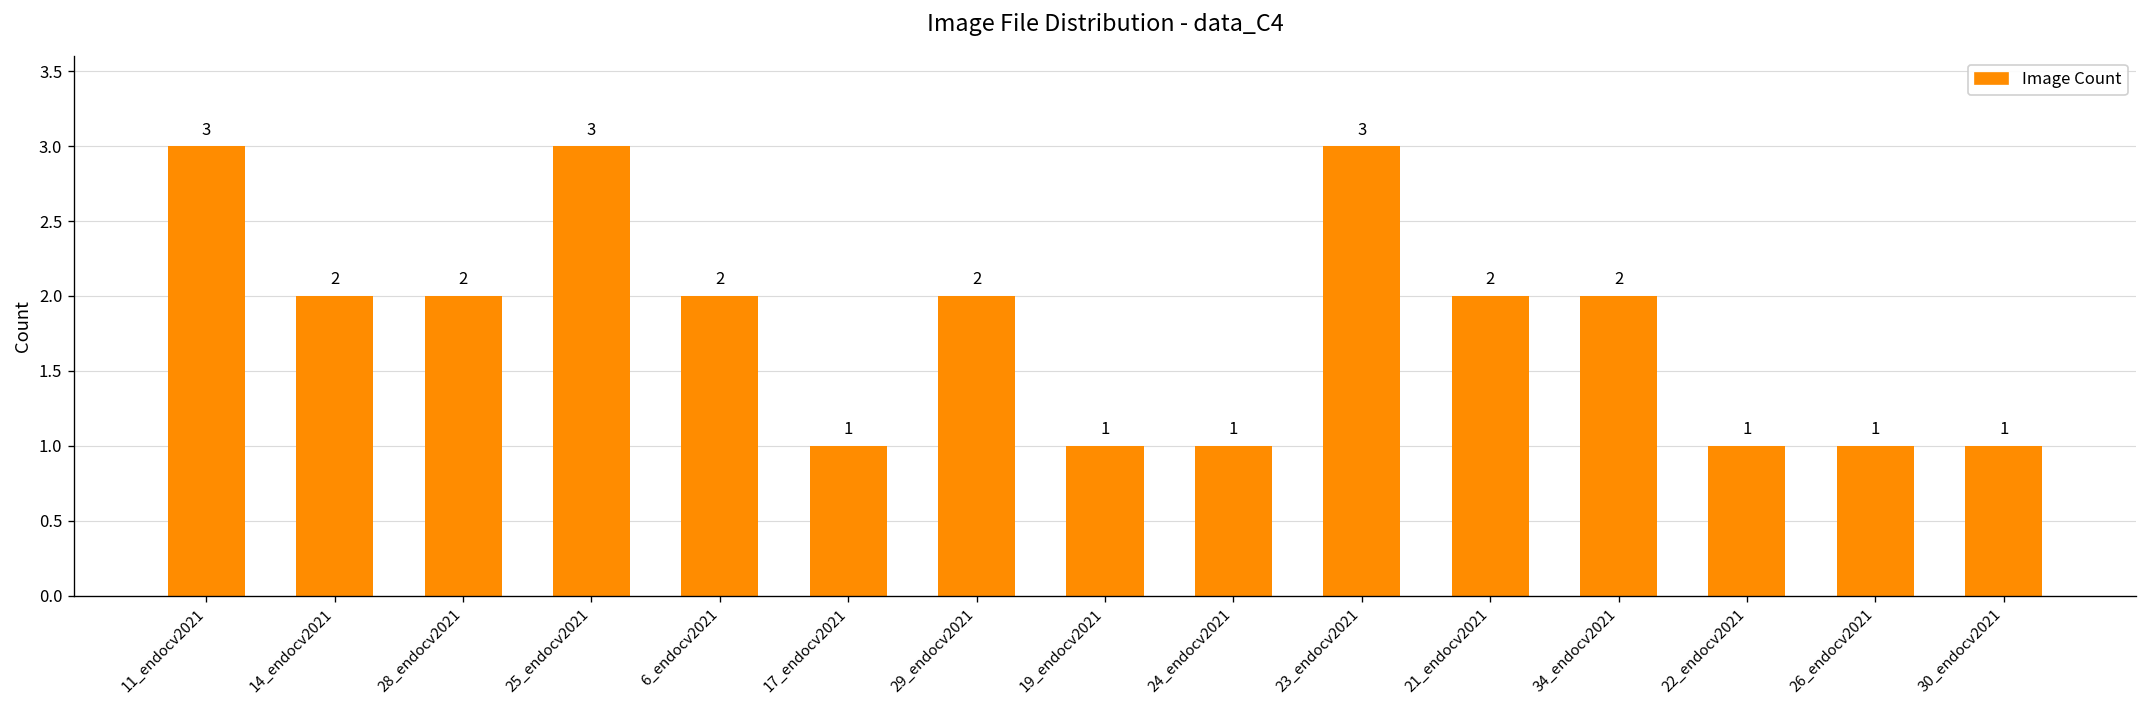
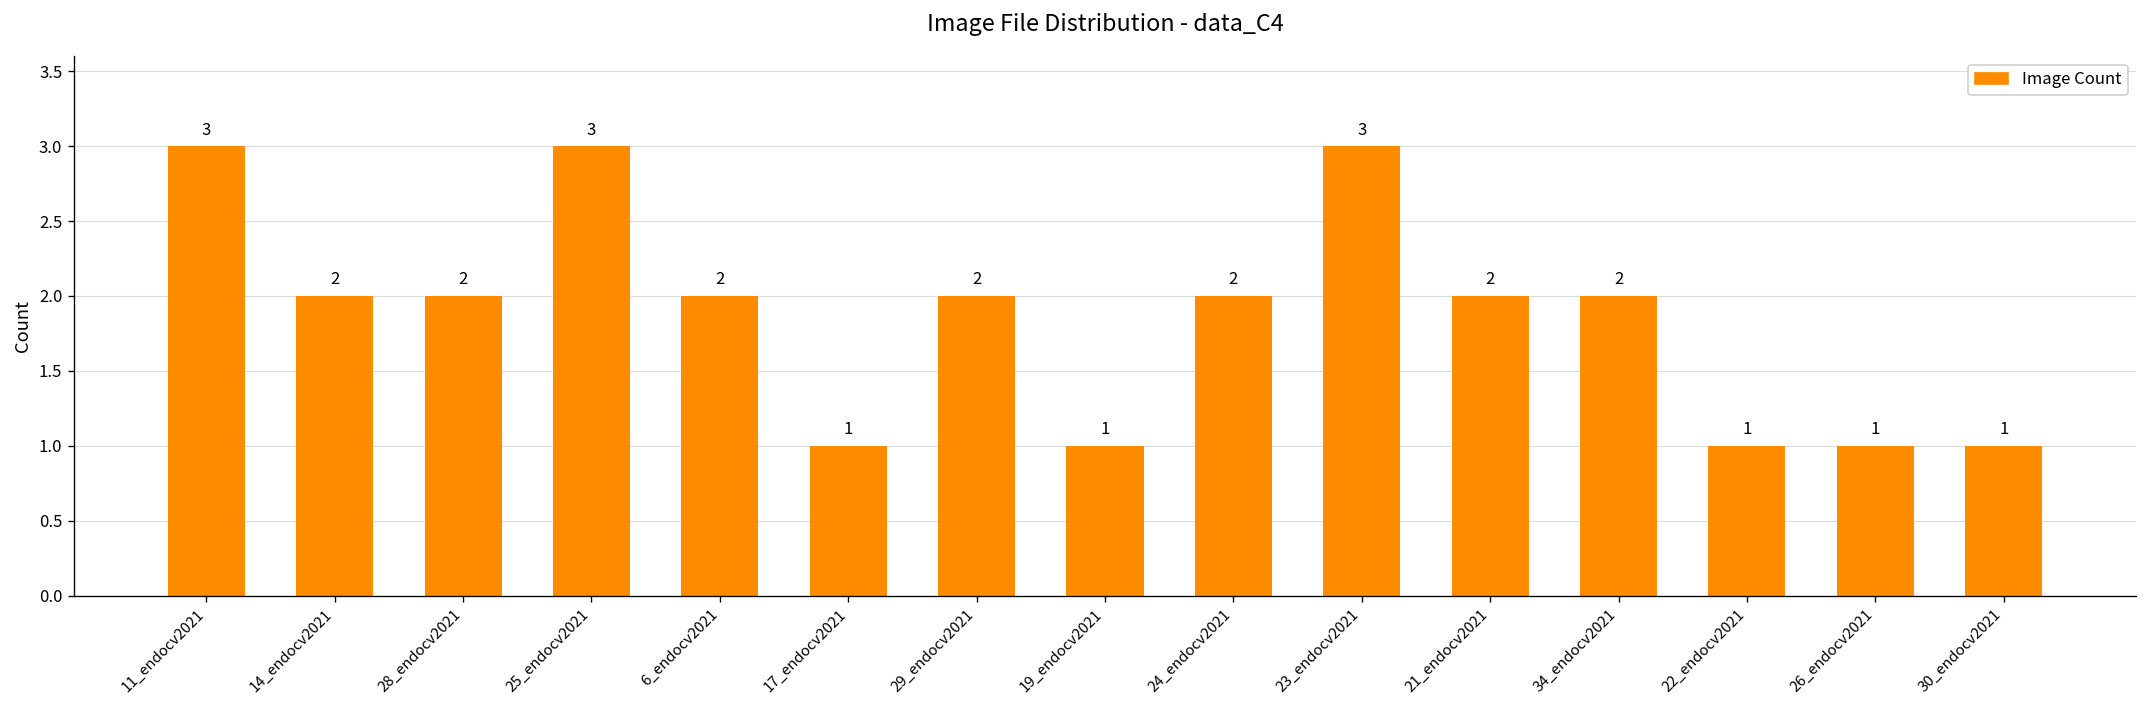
24_endocv2021: 1 -> 2
